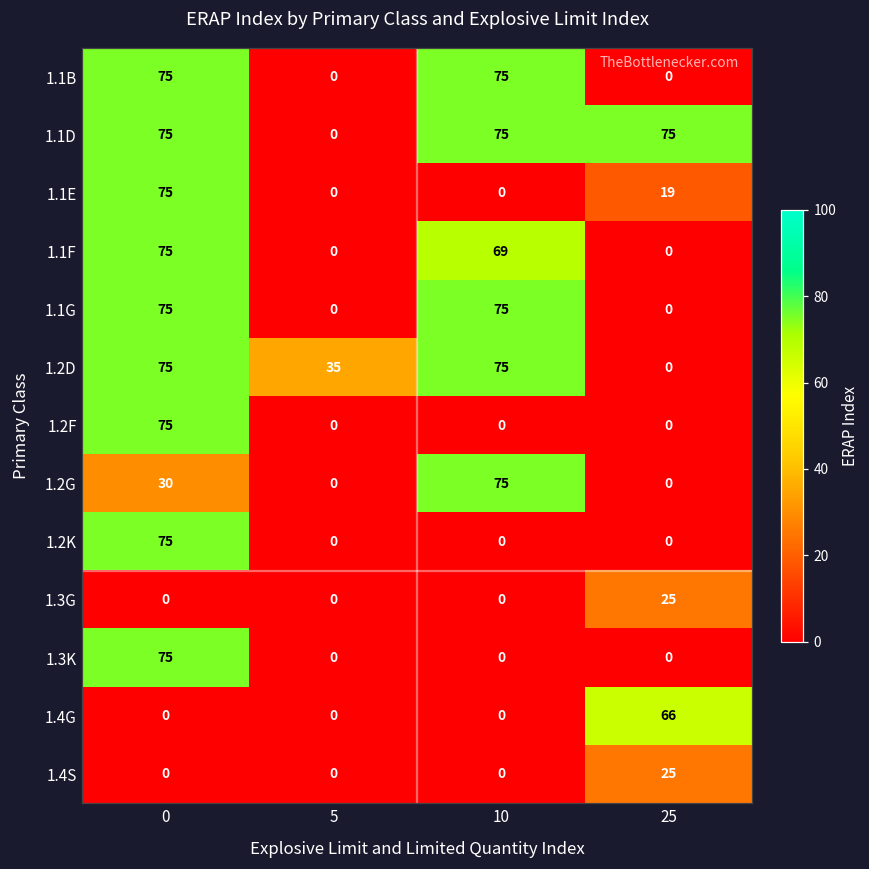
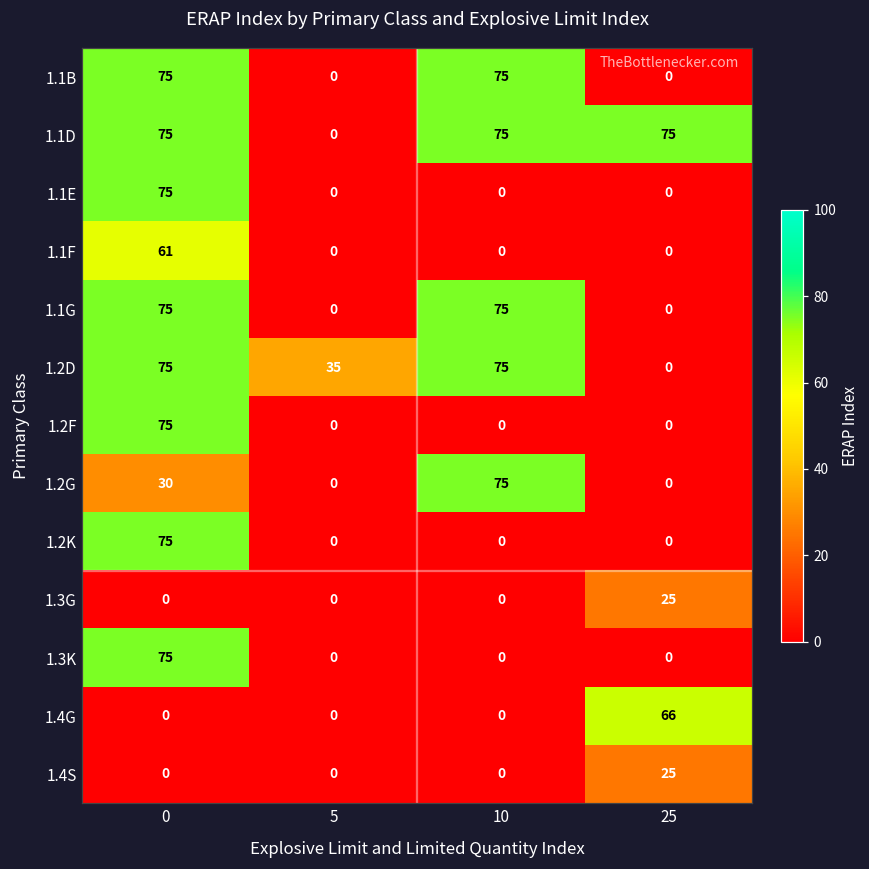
1.1E, 25: 19 -> 0
1.1F, 0: 75 -> 61
1.1F, 10: 69 -> 0
